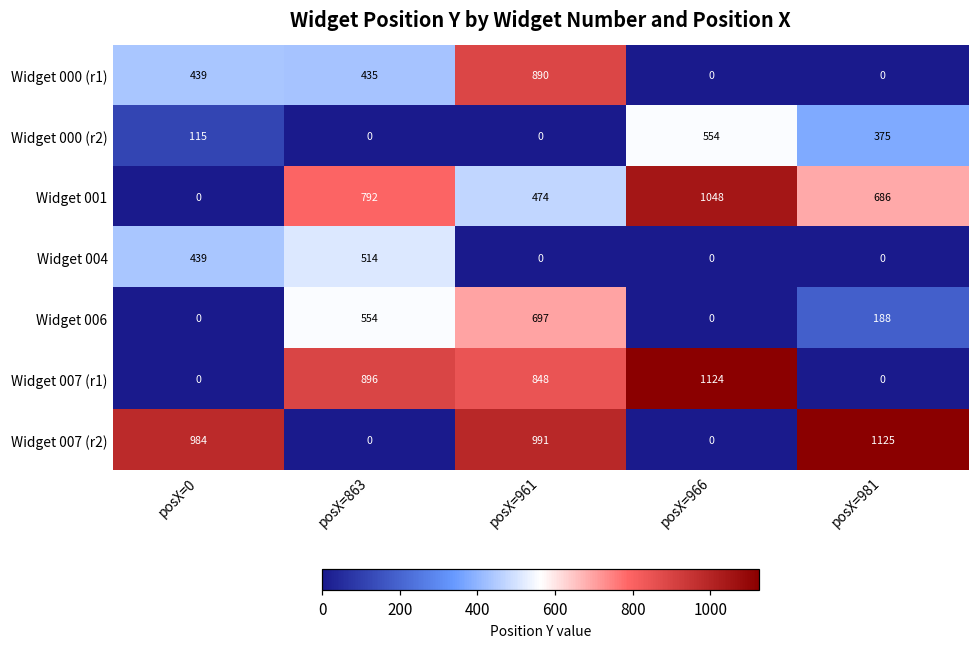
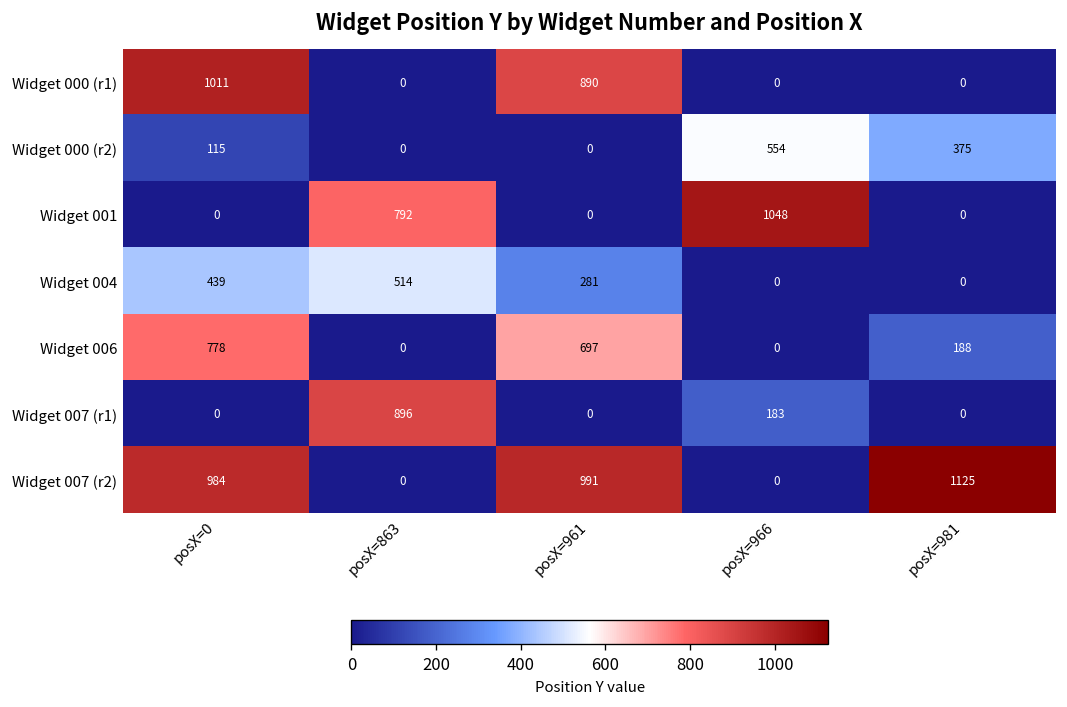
Widget 000 (r1), posX=0: 439 -> 1011
Widget 000 (r1), posX=863: 435 -> 0
Widget 001, posX=961: 474 -> 0
Widget 001, posX=981: 686 -> 0
Widget 004, posX=961: 0 -> 281
Widget 006, posX=0: 0 -> 778
Widget 006, posX=863: 554 -> 0
Widget 007 (r1), posX=961: 848 -> 0
Widget 007 (r1), posX=966: 1124 -> 183
